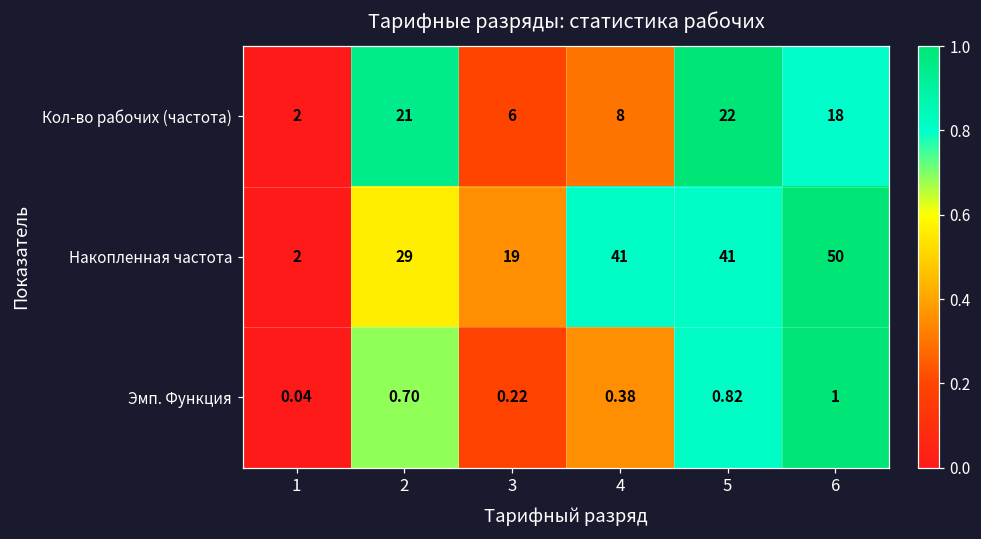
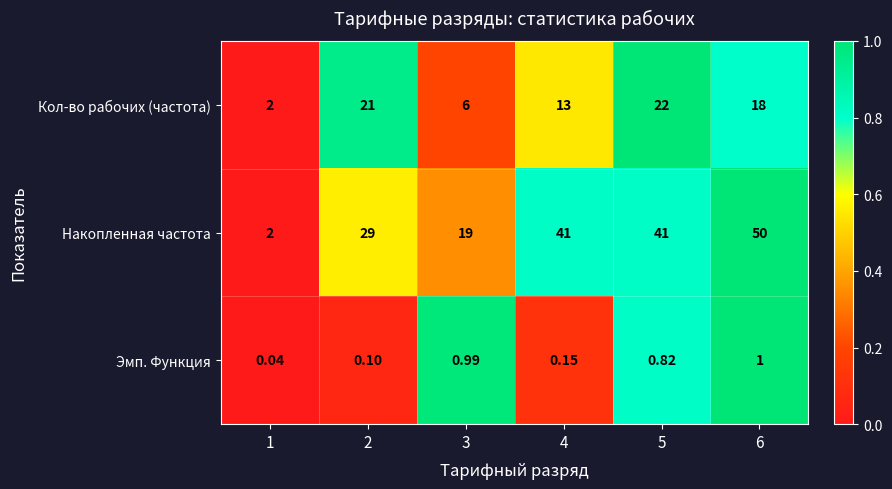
Кол-во рабочих (частота), 4: 8 -> 13
Эмп. Функция, 2: 0.70 -> 0.10
Эмп. Функция, 3: 0.22 -> 0.99
Эмп. Функция, 4: 0.38 -> 0.15
